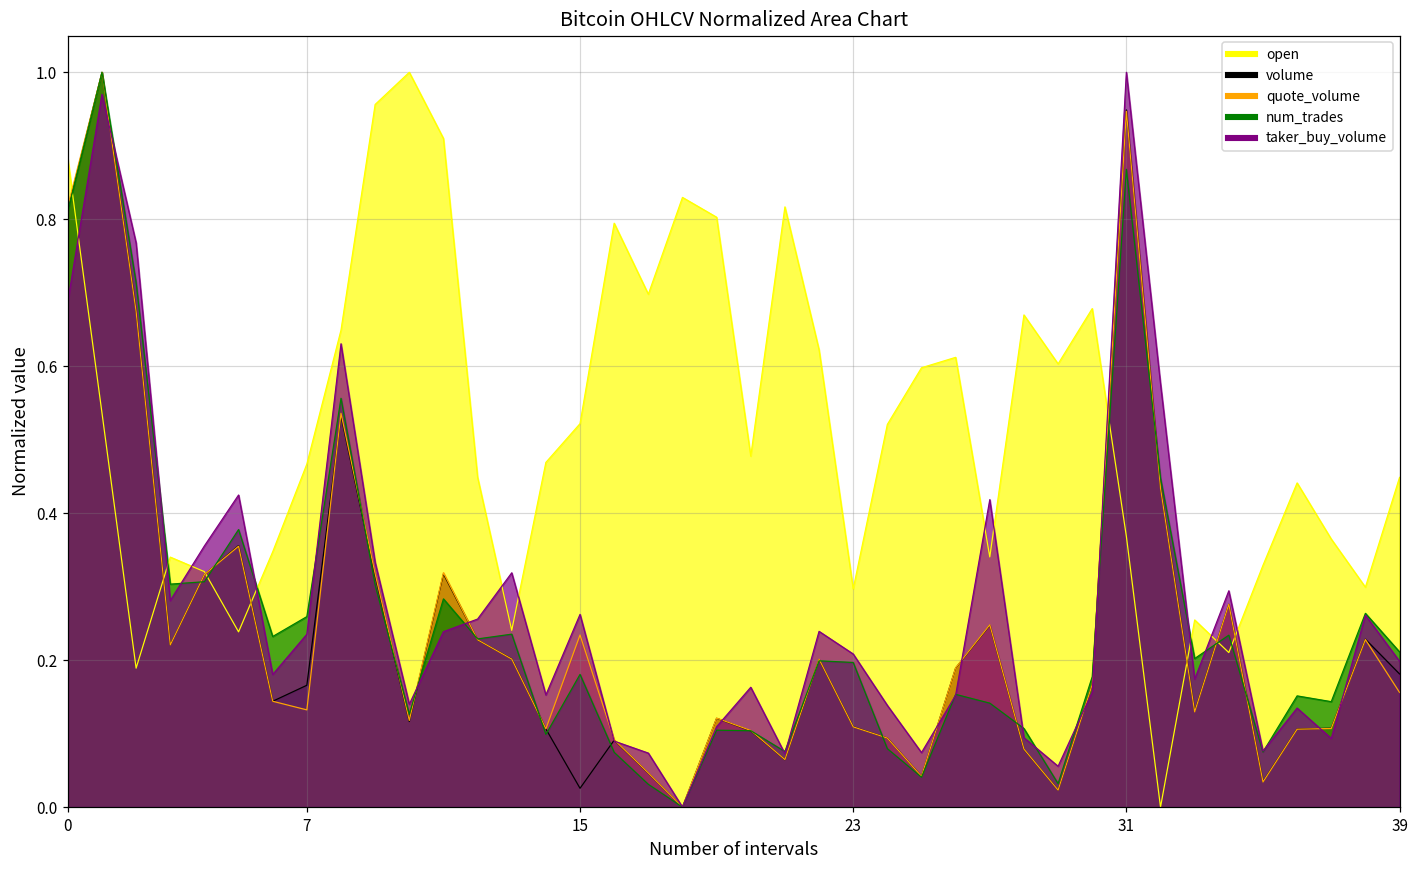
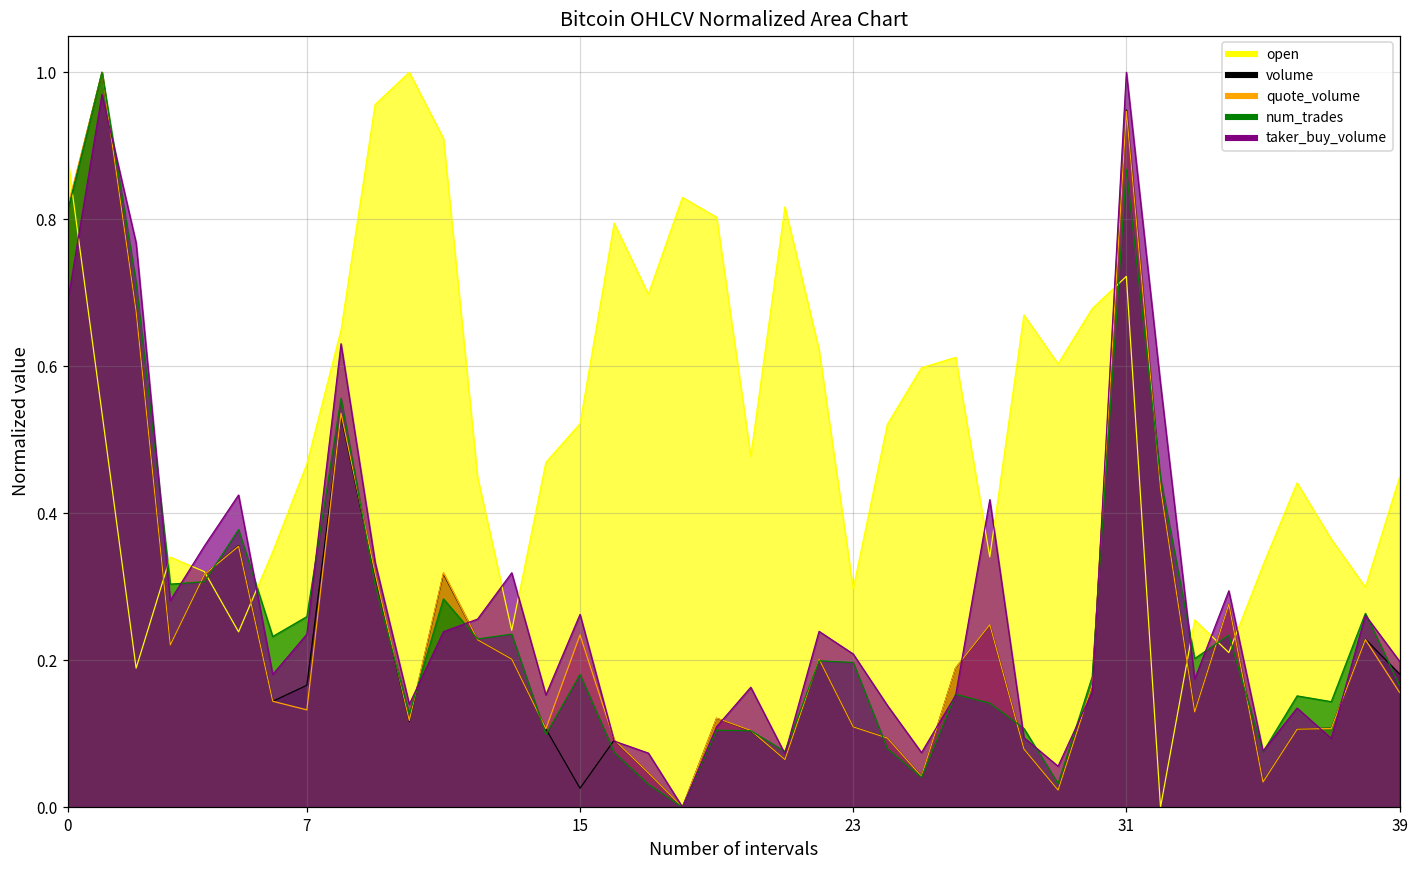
open, 31: 0.37 -> 0.72
num_trades, 39: 0.21 -> 0.17
